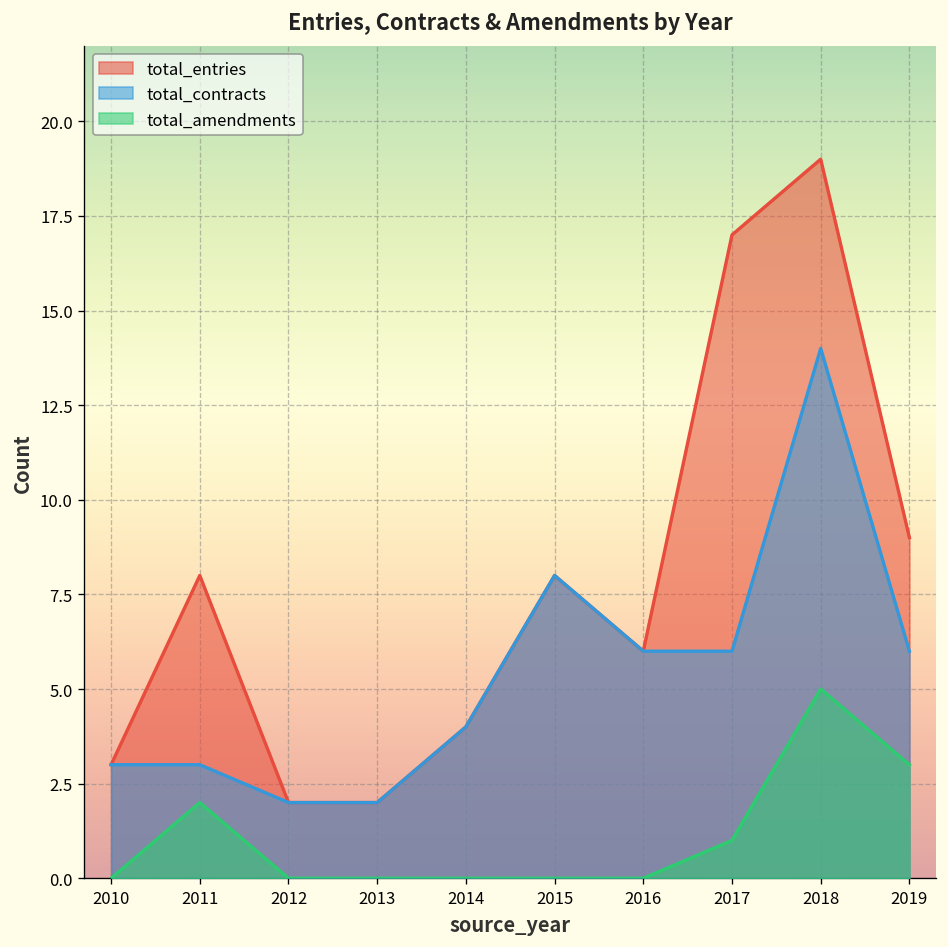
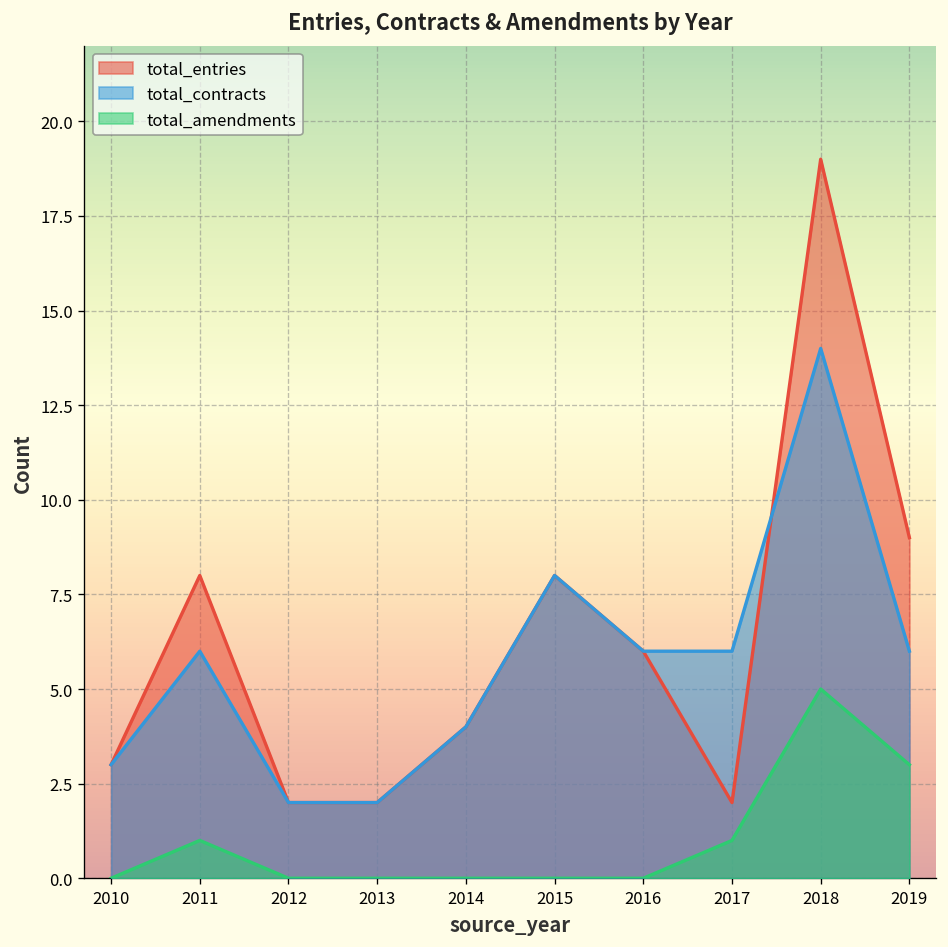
total_contracts, 2011: 3 -> 6
total_amendments, 2011: 2 -> 1
total_entries, 2017: 17 -> 2
